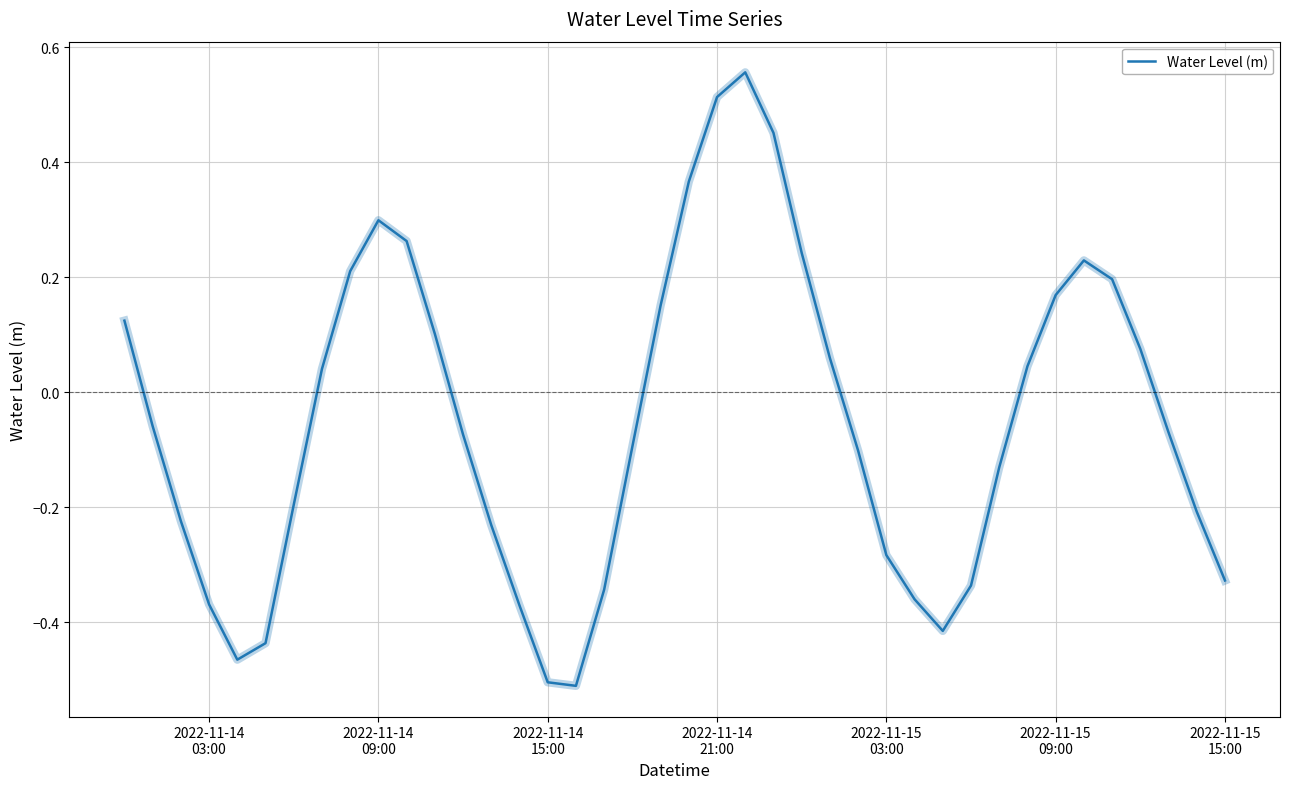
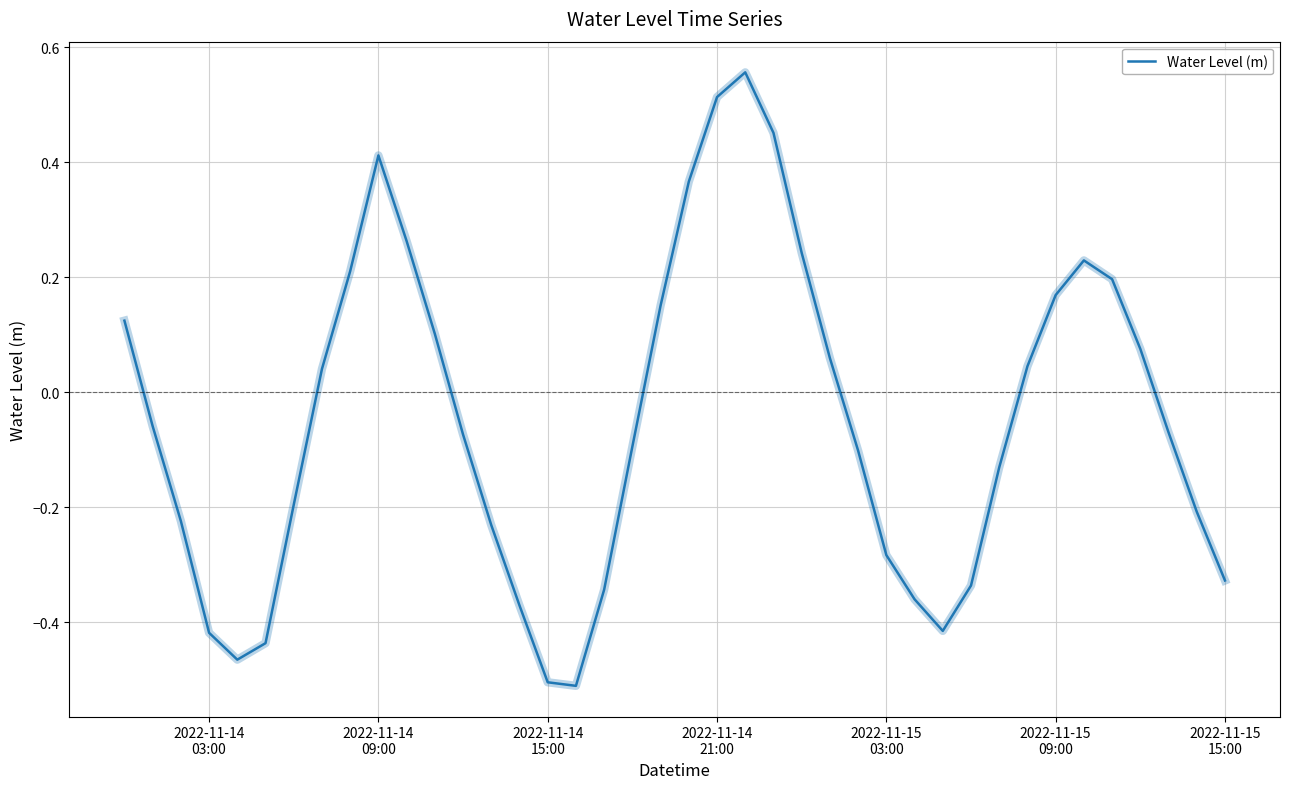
2022-11-14 03:00: -0.37 -> -0.42
2022-11-14 09:00: 0.30 -> 0.41
